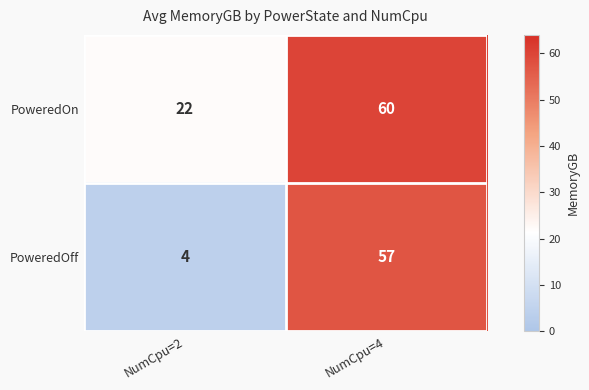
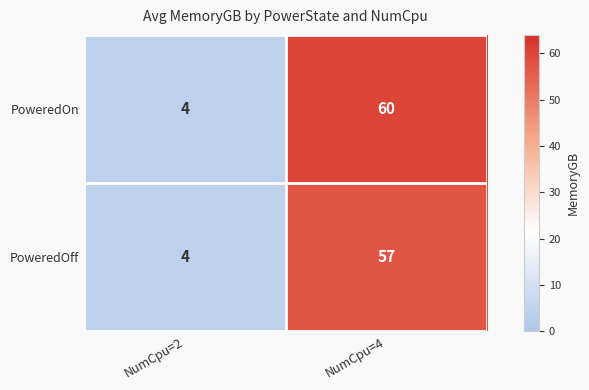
PoweredOn, NumCpu=2: 22 -> 4
